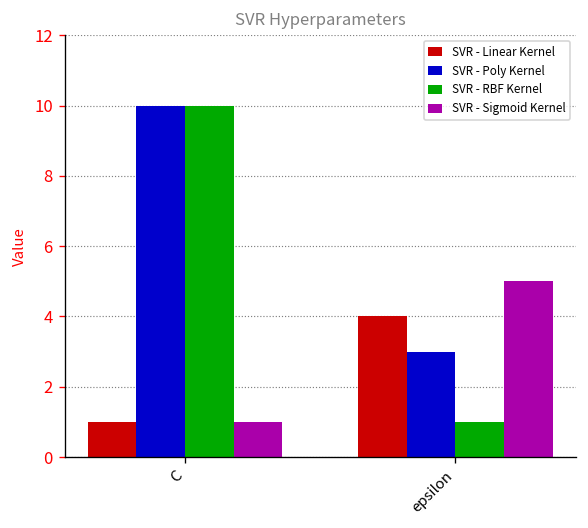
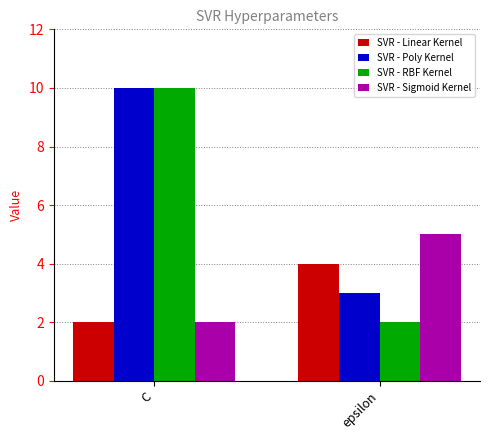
SVR - Linear Kernel, C: 1 -> 2
SVR - Sigmoid Kernel, C: 1 -> 2
SVR - RBF Kernel, epsilon: 1 -> 2
